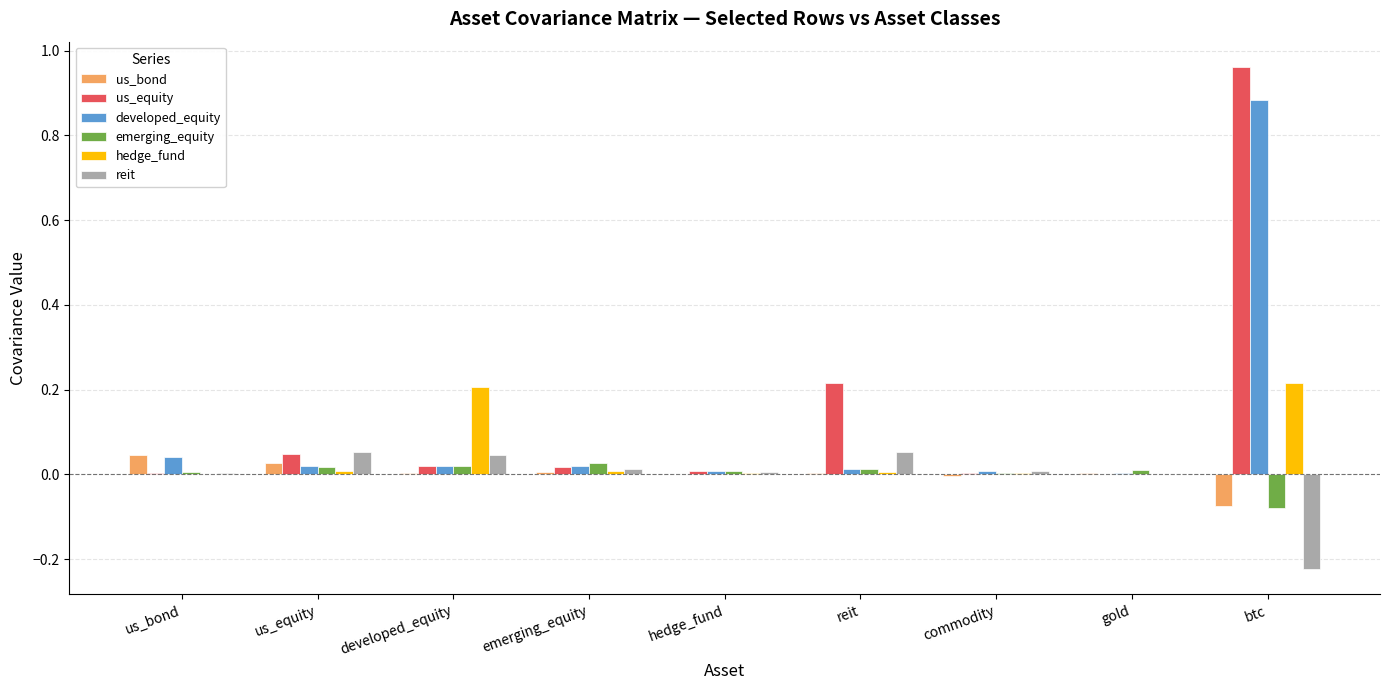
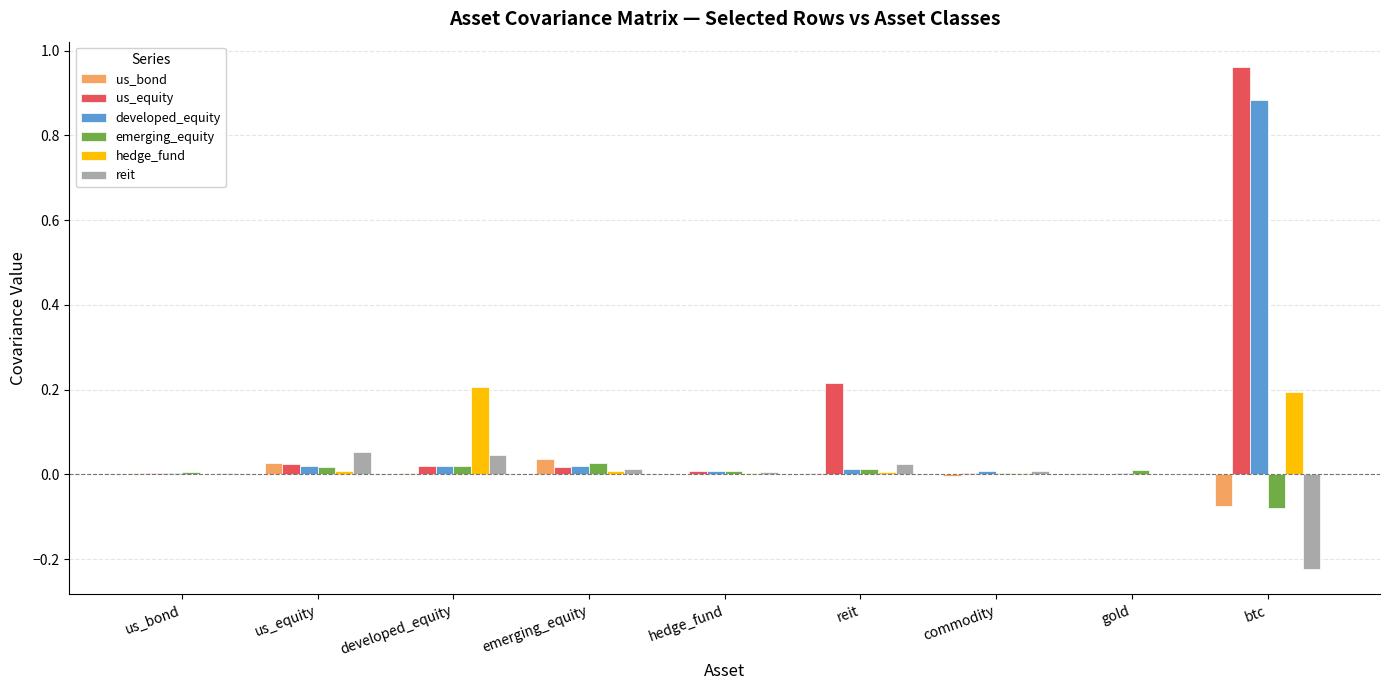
us_bond, us_bond: 0.04 -> 0.00
developed_equity, us_bond: 0.04 -> 0.00
us_equity, us_equity: 0.05 -> 0.02
us_bond, emerging_equity: 0.00 -> 0.04
reit, reit: 0.05 -> 0.02
hedge_fund, btc: 0.22 -> 0.19
